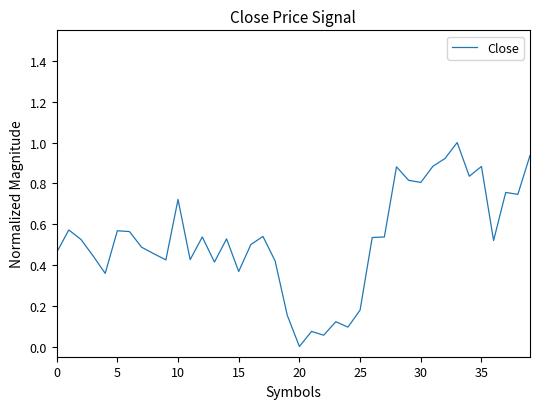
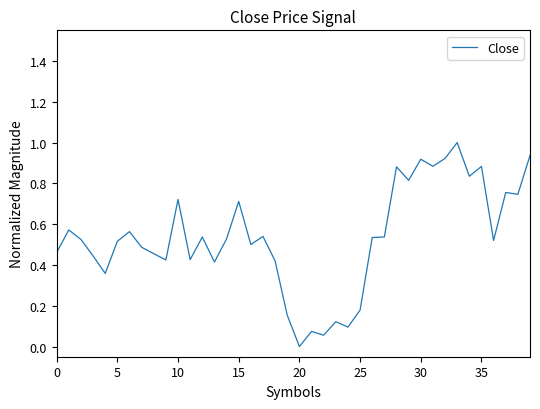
5: 0.57 -> 0.52
15: 0.37 -> 0.71
30: 0.80 -> 0.92
